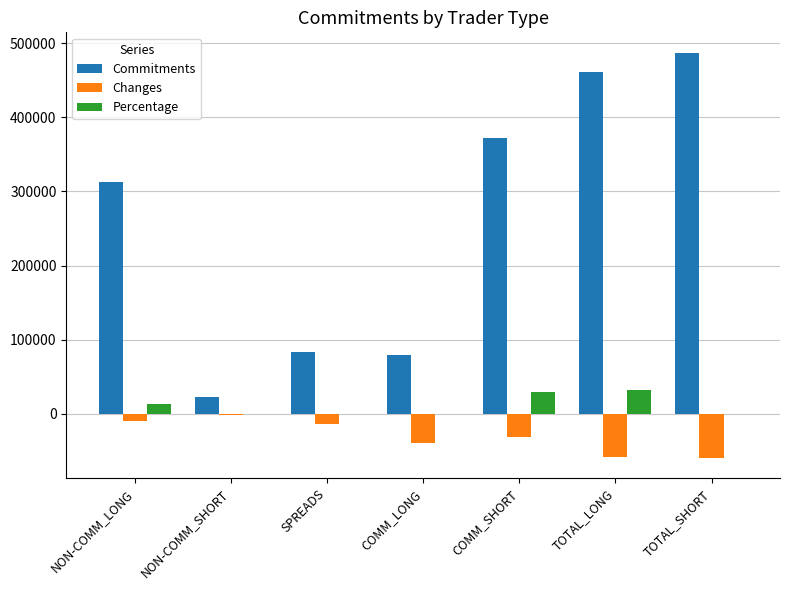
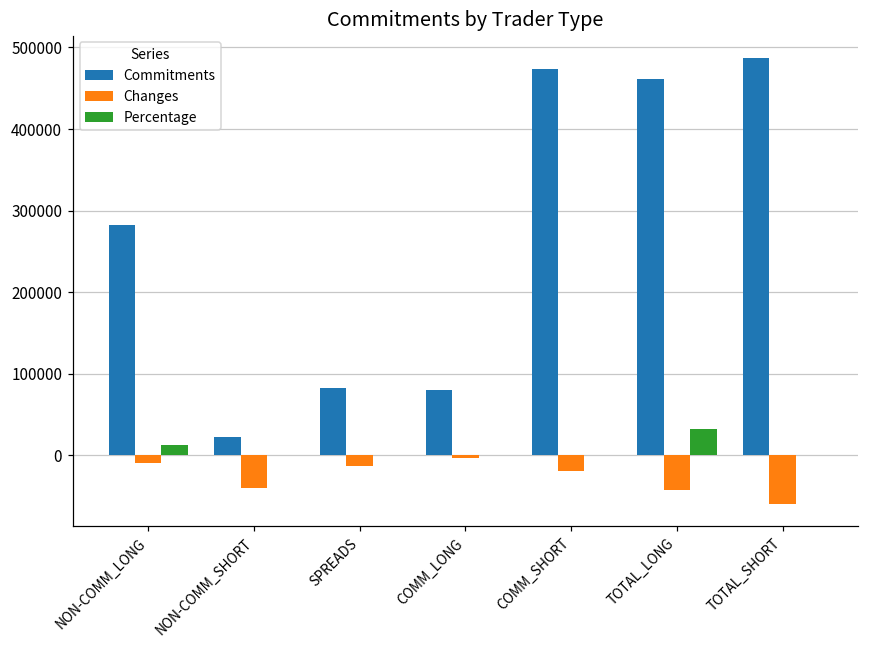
Commitments, NON-COMM_LONG: 310000 -> 280000
Changes, NON-COMM_SHORT: 0 -> -40000
Changes, COMM_LONG: -40000 -> 0
Commitments, COMM_SHORT: 370000 -> 470000
Changes, COMM_SHORT: -30000 -> -20000
Percentage, COMM_SHORT: 30000 -> 0
Changes, TOTAL_LONG: -60000 -> -40000
